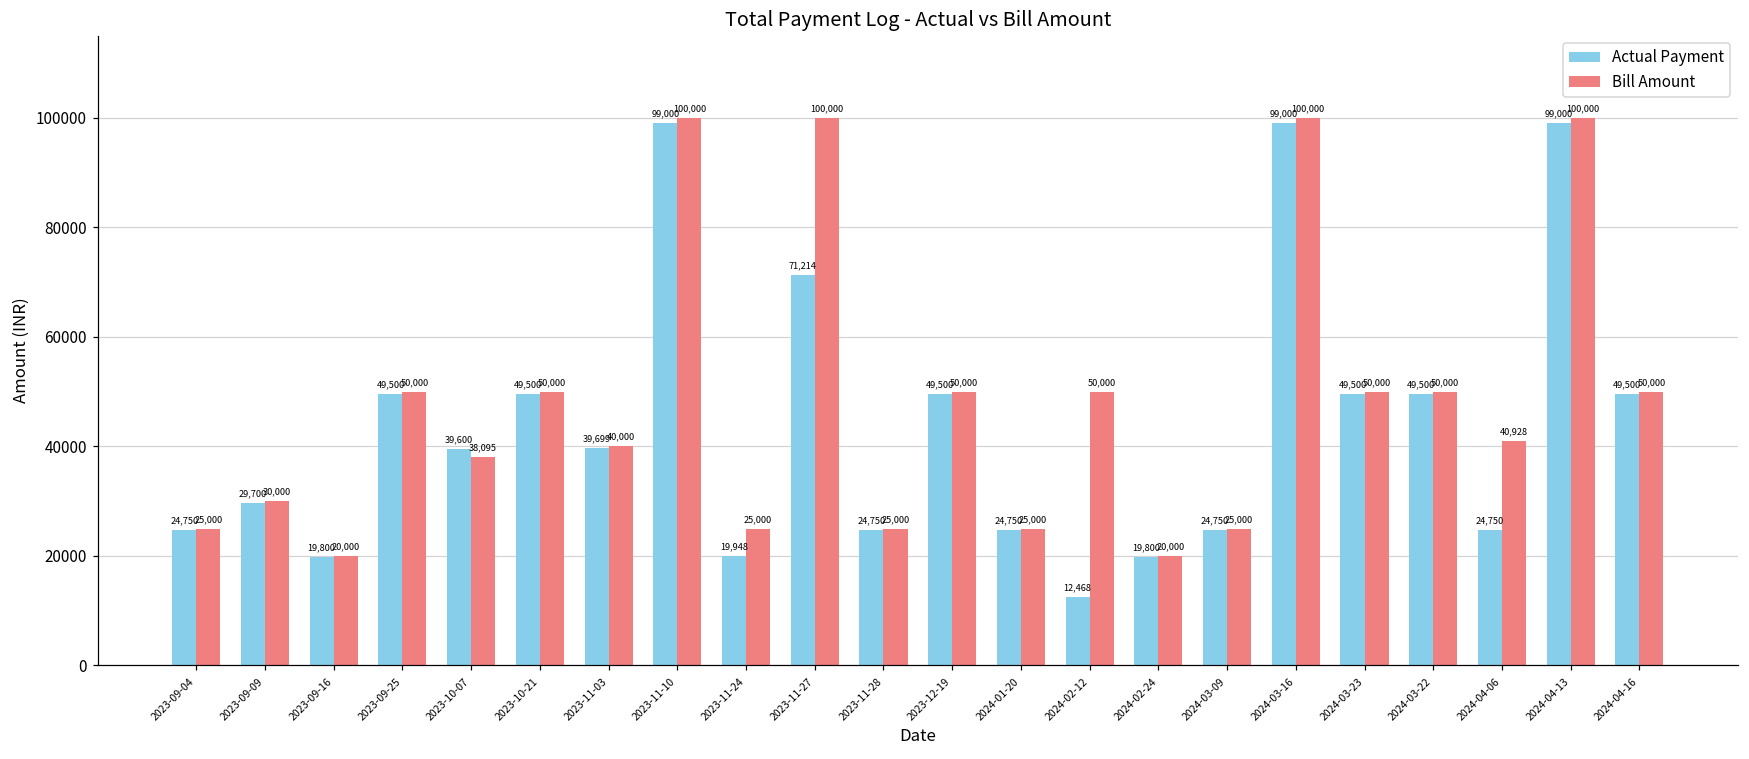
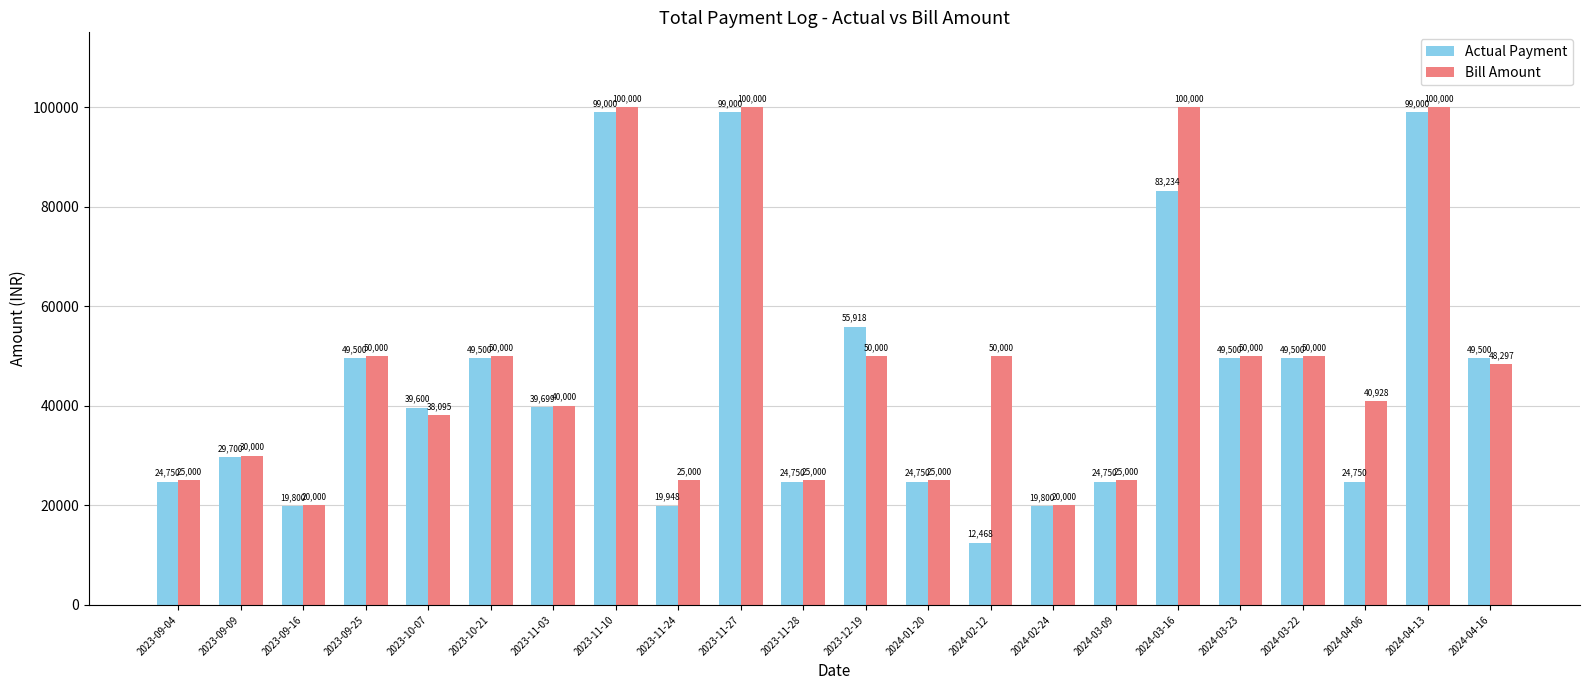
Actual Payment, 2023-11-27: 71,214 -> 99,000
Actual Payment, 2023-12-19: 49,500 -> 55,918
Actual Payment, 2024-03-16: 99,000 -> 83,234
Bill Amount, 2024-04-16: 50,000 -> 48,297
